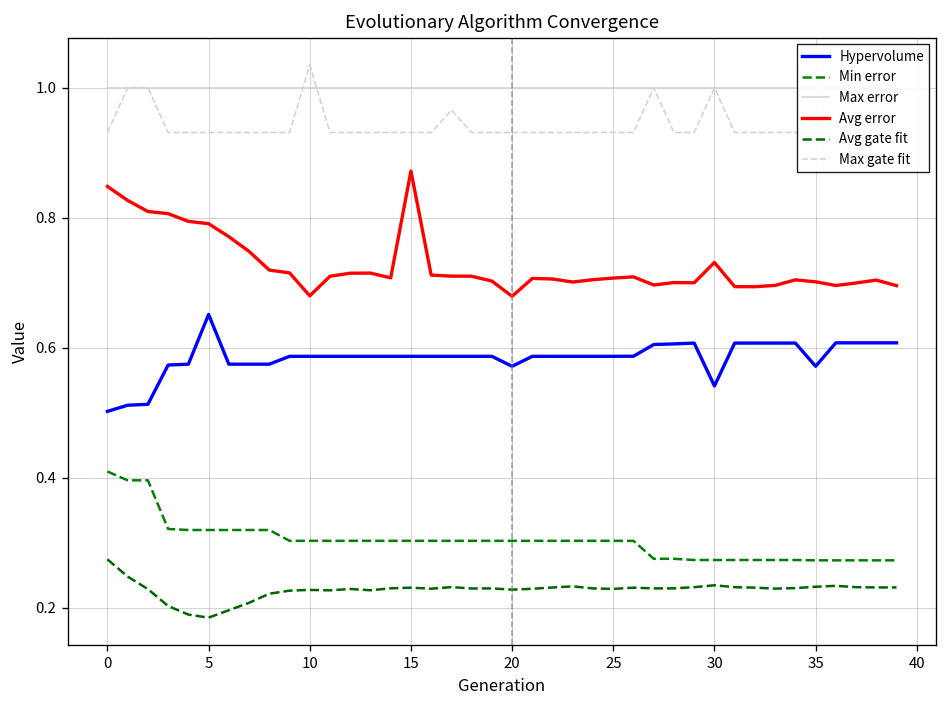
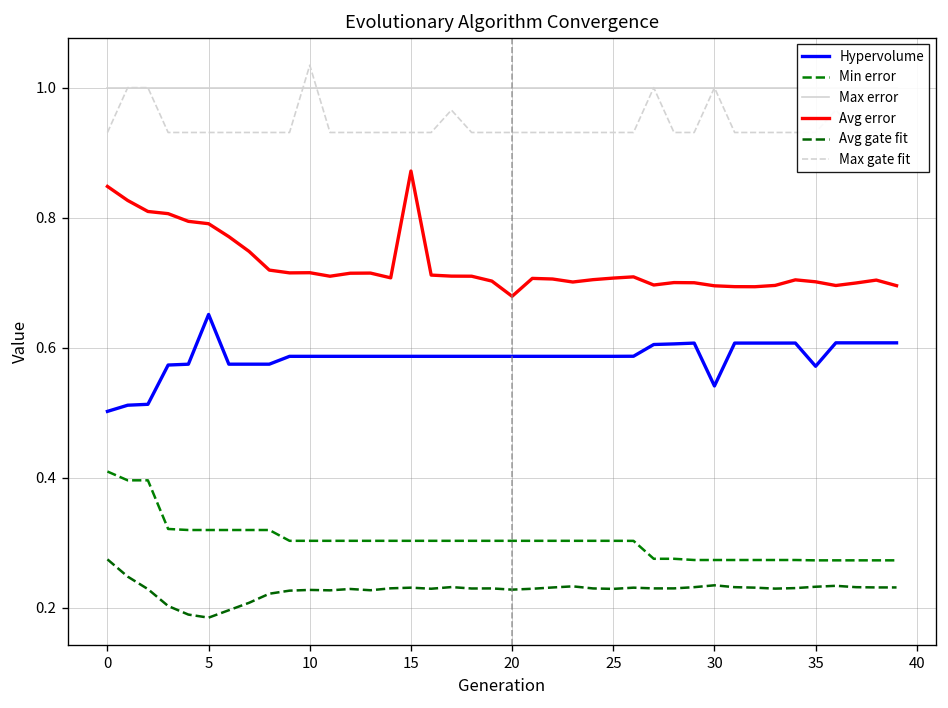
Avg error, 10: 0.68 -> 0.72
Hypervolume, 20: 0.57 -> 0.59
Avg error, 30: 0.73 -> 0.70
